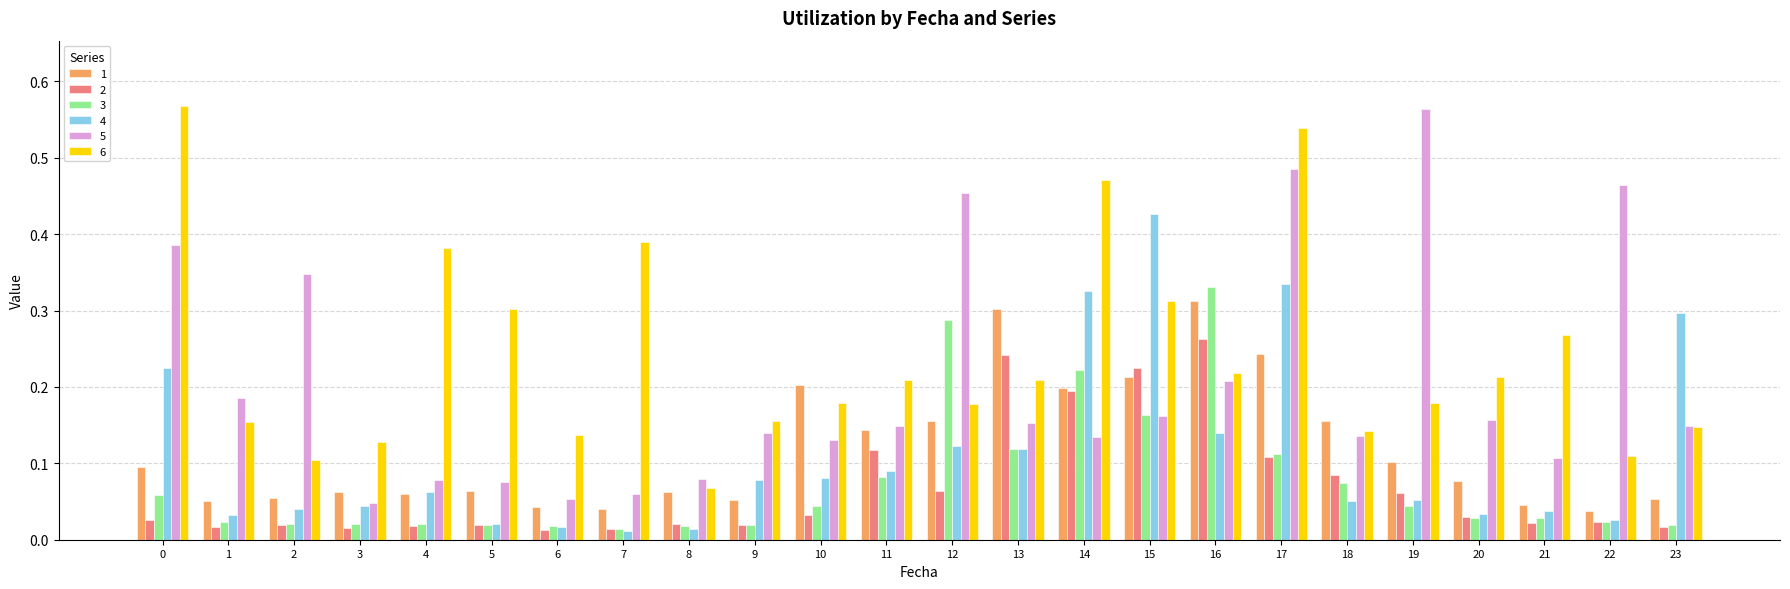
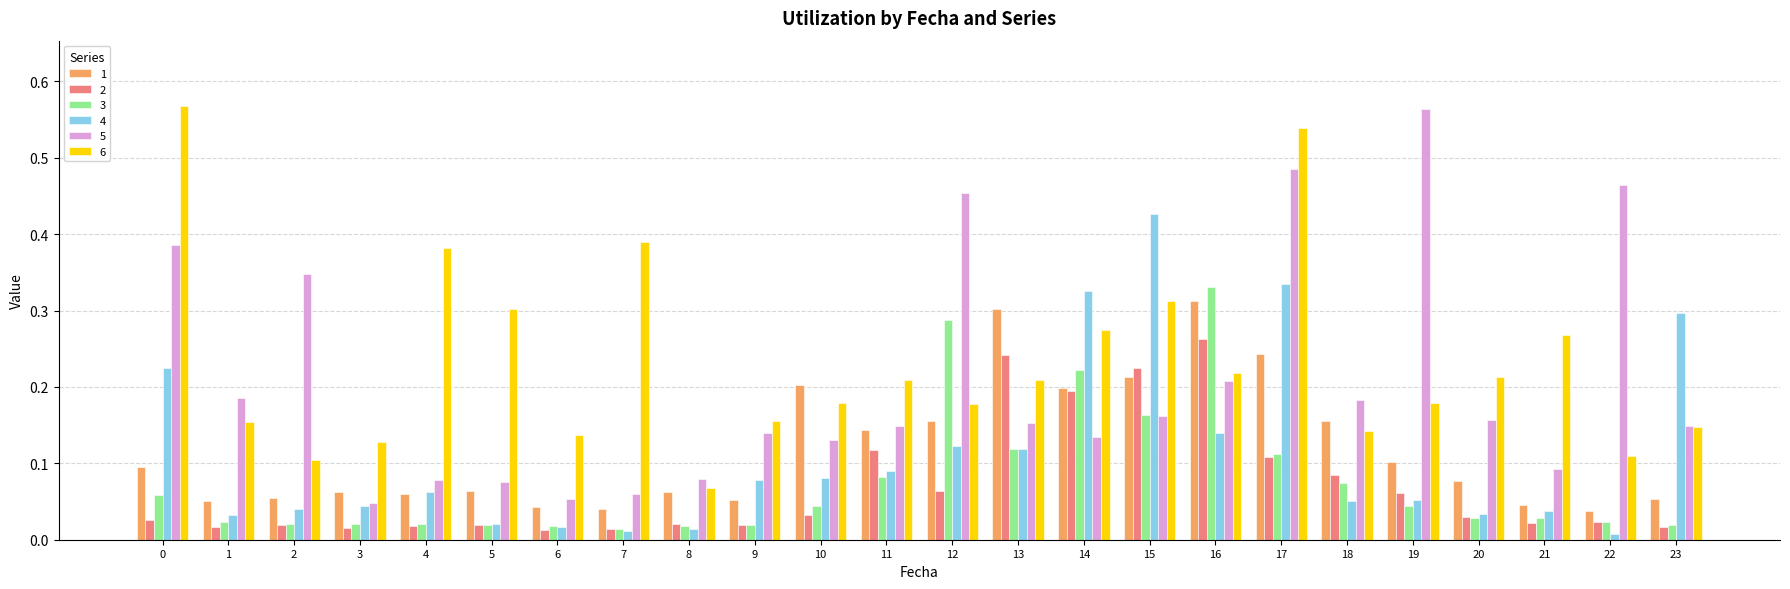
6, 14: 0.47 -> 0.27
5, 18: 0.14 -> 0.18
5, 21: 0.11 -> 0.09
4, 22: 0.03 -> 0.01
